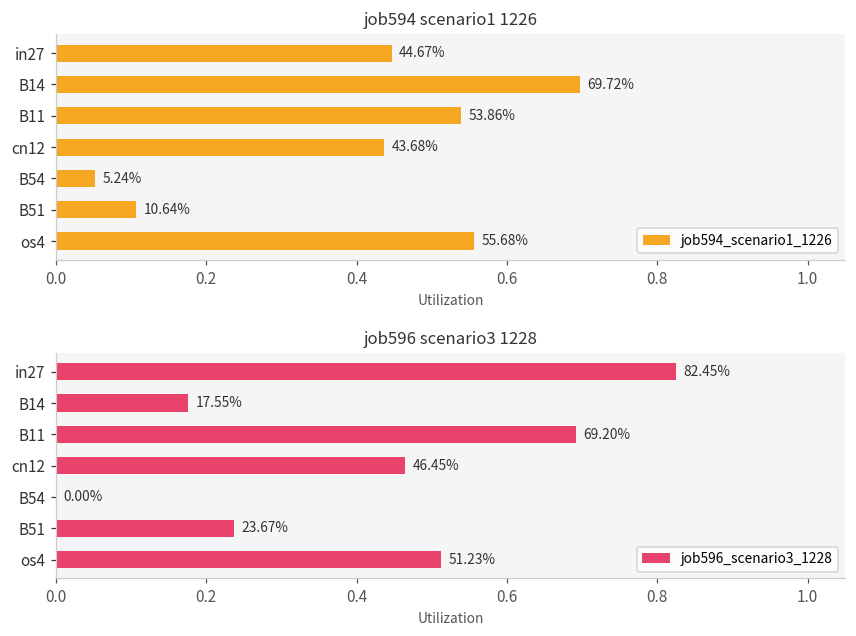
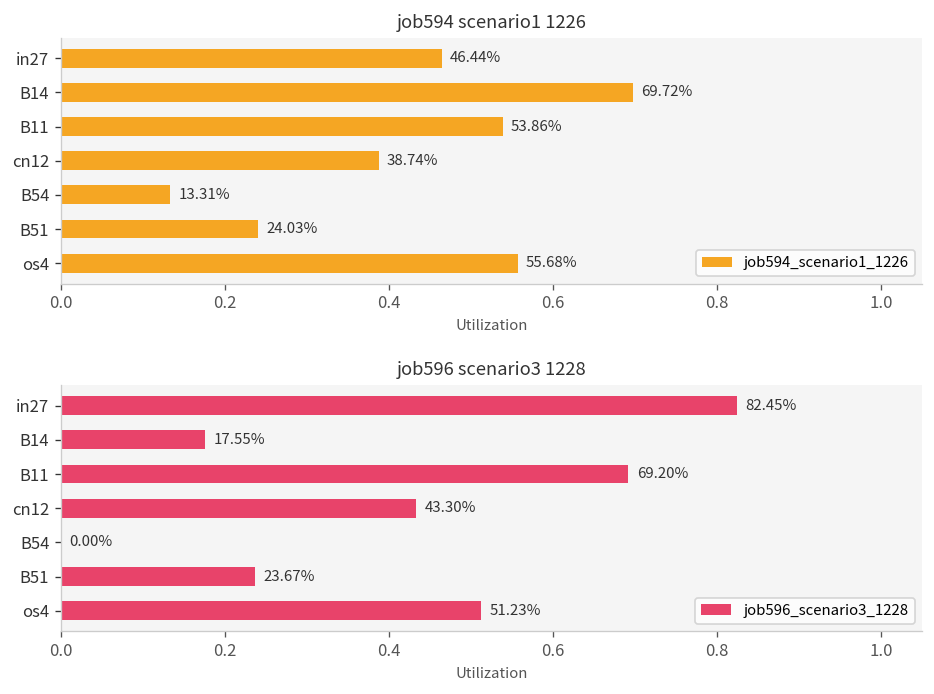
job594 scenario1 1226, in27: 44.67% -> 46.44%
job594 scenario1 1226, cn12: 43.68% -> 38.74%
job594 scenario1 1226, B54: 5.24% -> 13.31%
job594 scenario1 1226, B51: 10.64% -> 24.03%
job596 scenario3 1228, cn12: 46.45% -> 43.30%
